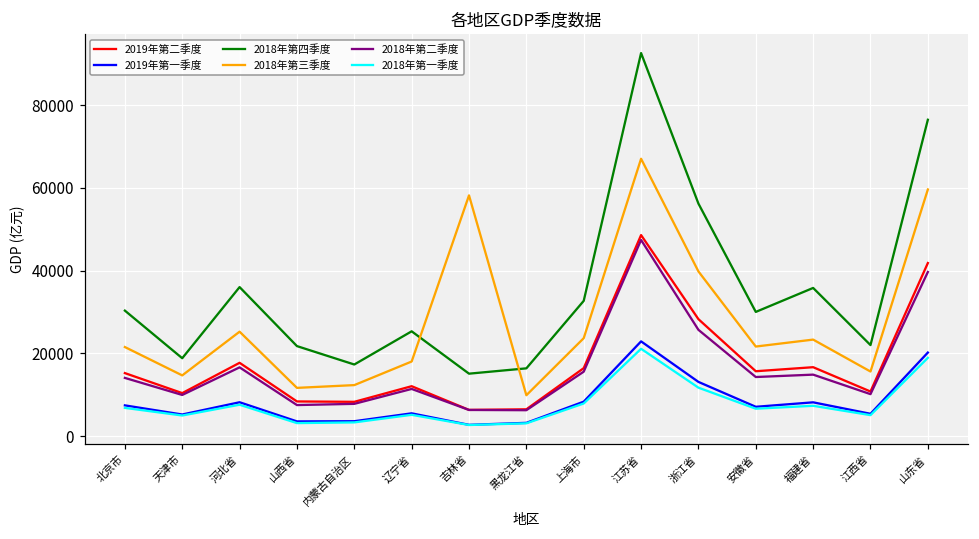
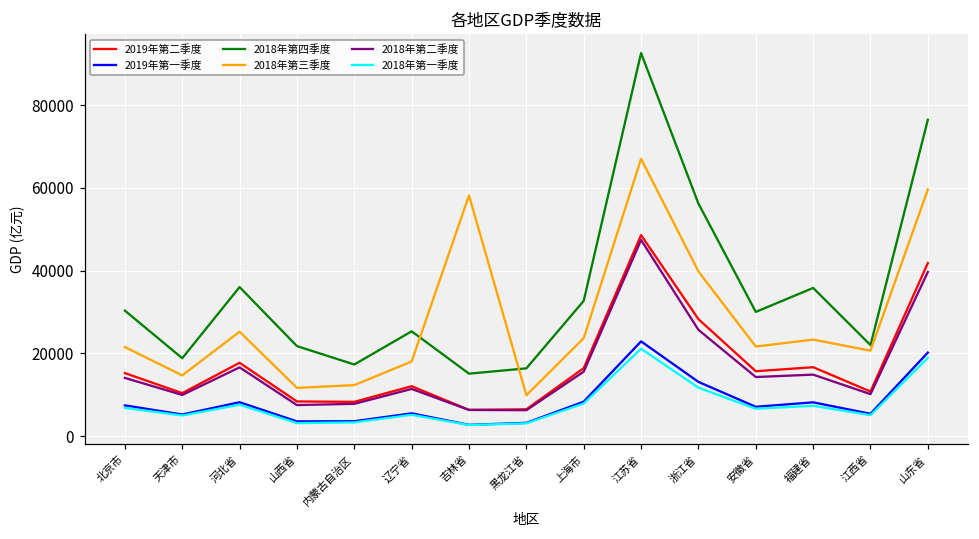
2018年第三季度, 江西省: 16000 -> 21000
